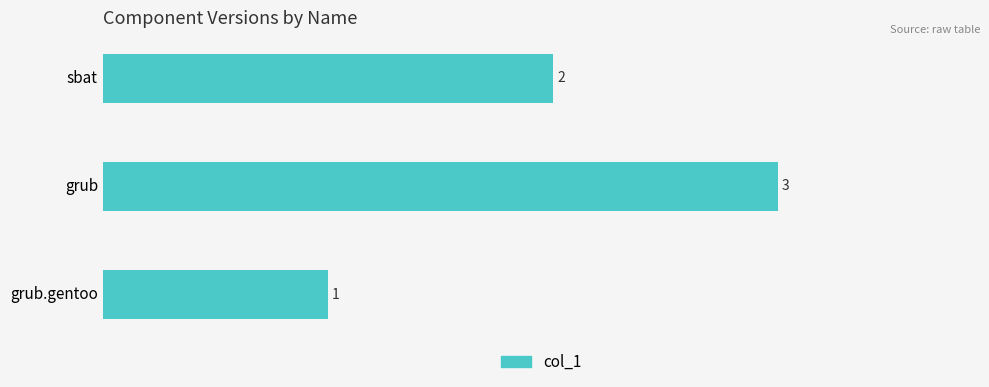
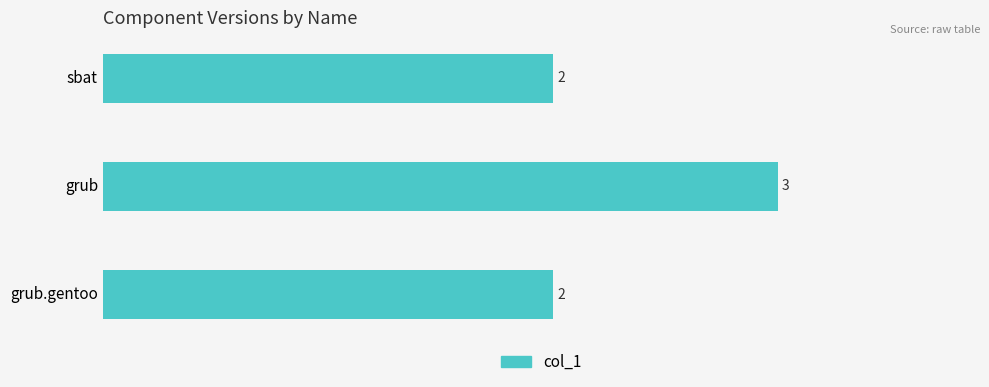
grub.gentoo: 1 -> 2
